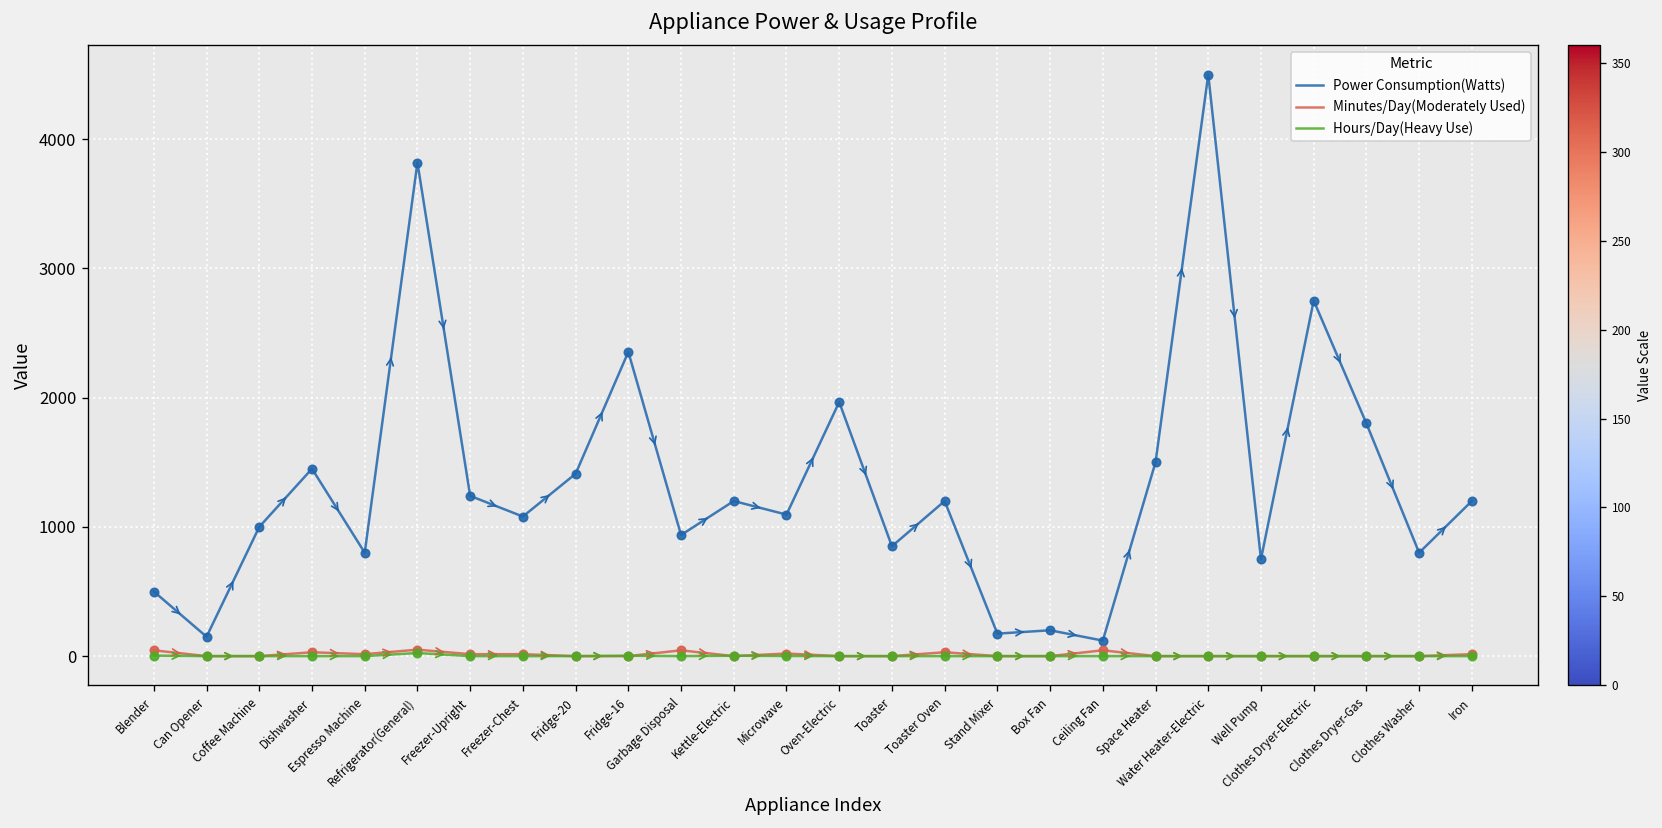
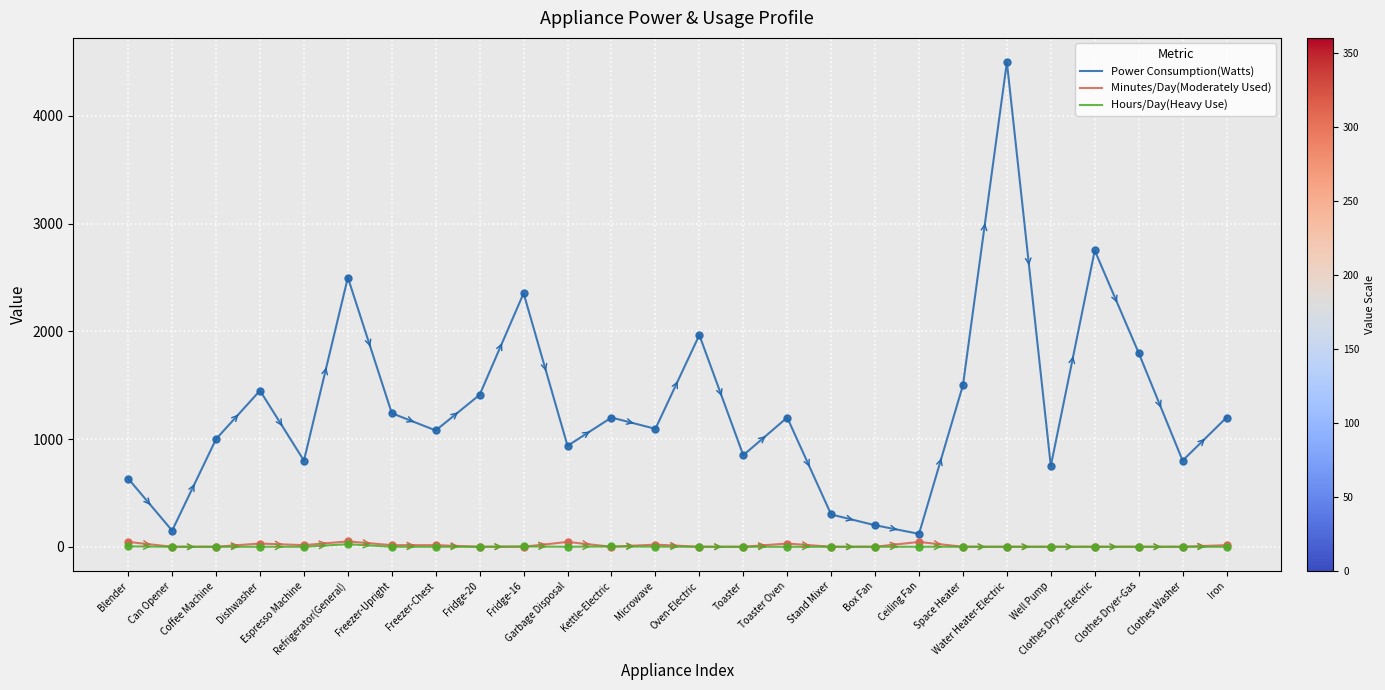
Power Consumption(Watts), Blender: 500 -> 630
Power Consumption(Watts), Refrigerator(General): 3820 -> 2500
Power Consumption(Watts), Stand Mixer: 170 -> 300
